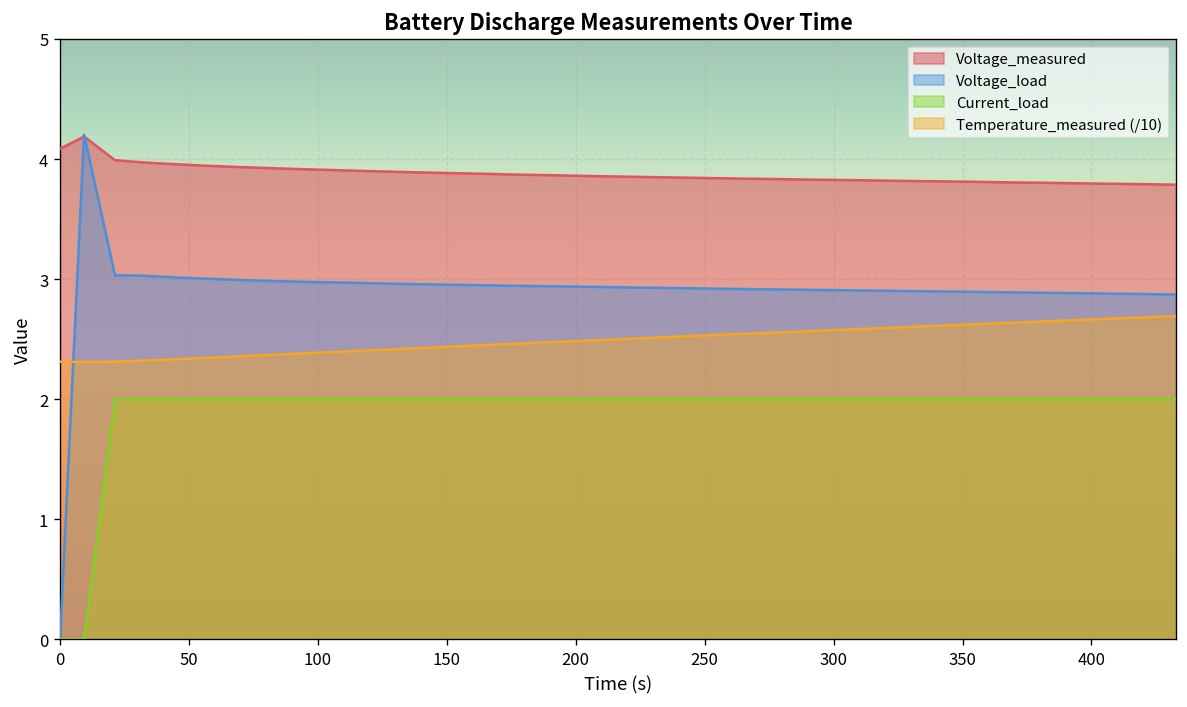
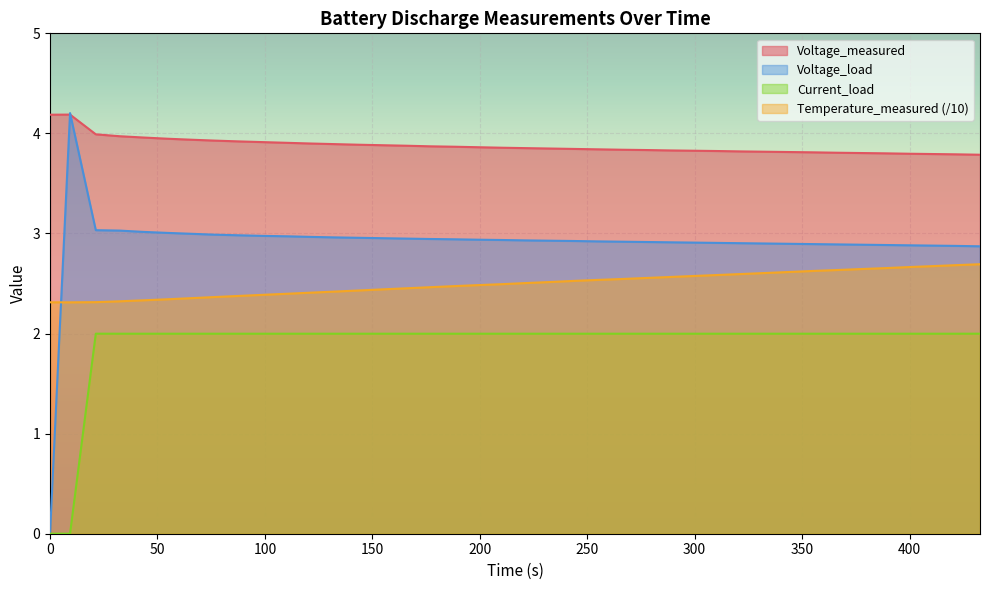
Voltage_measured, 0: 4.09 -> 4.19
